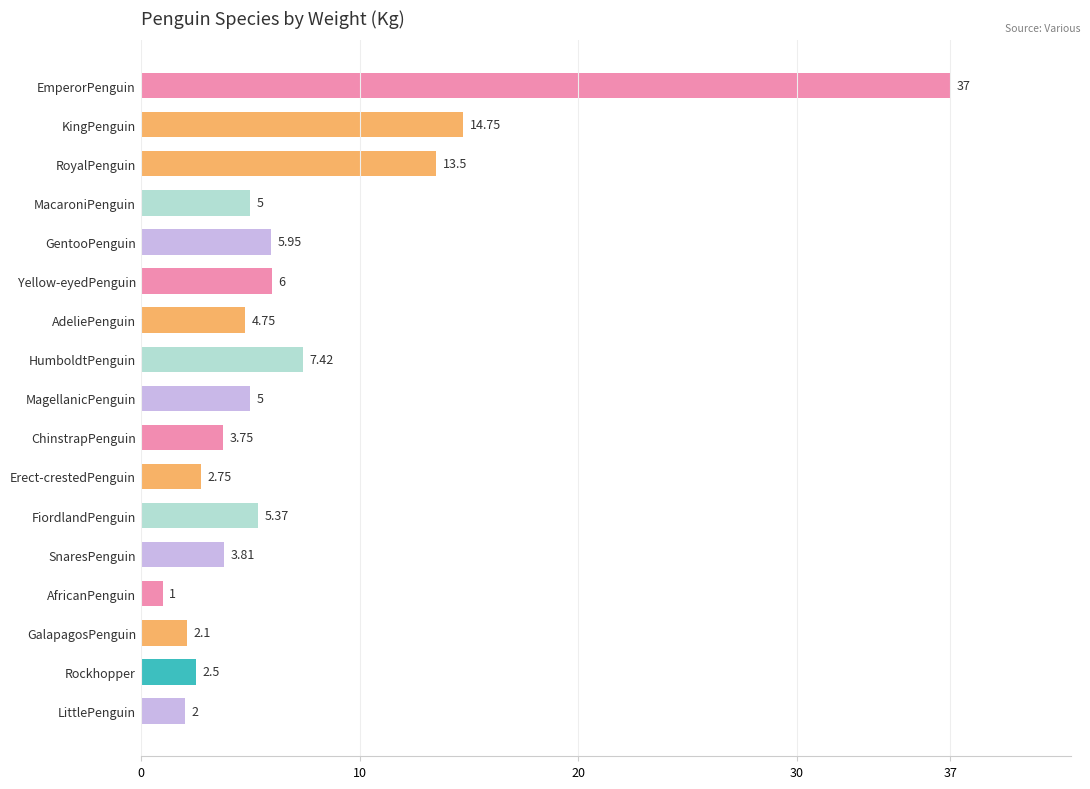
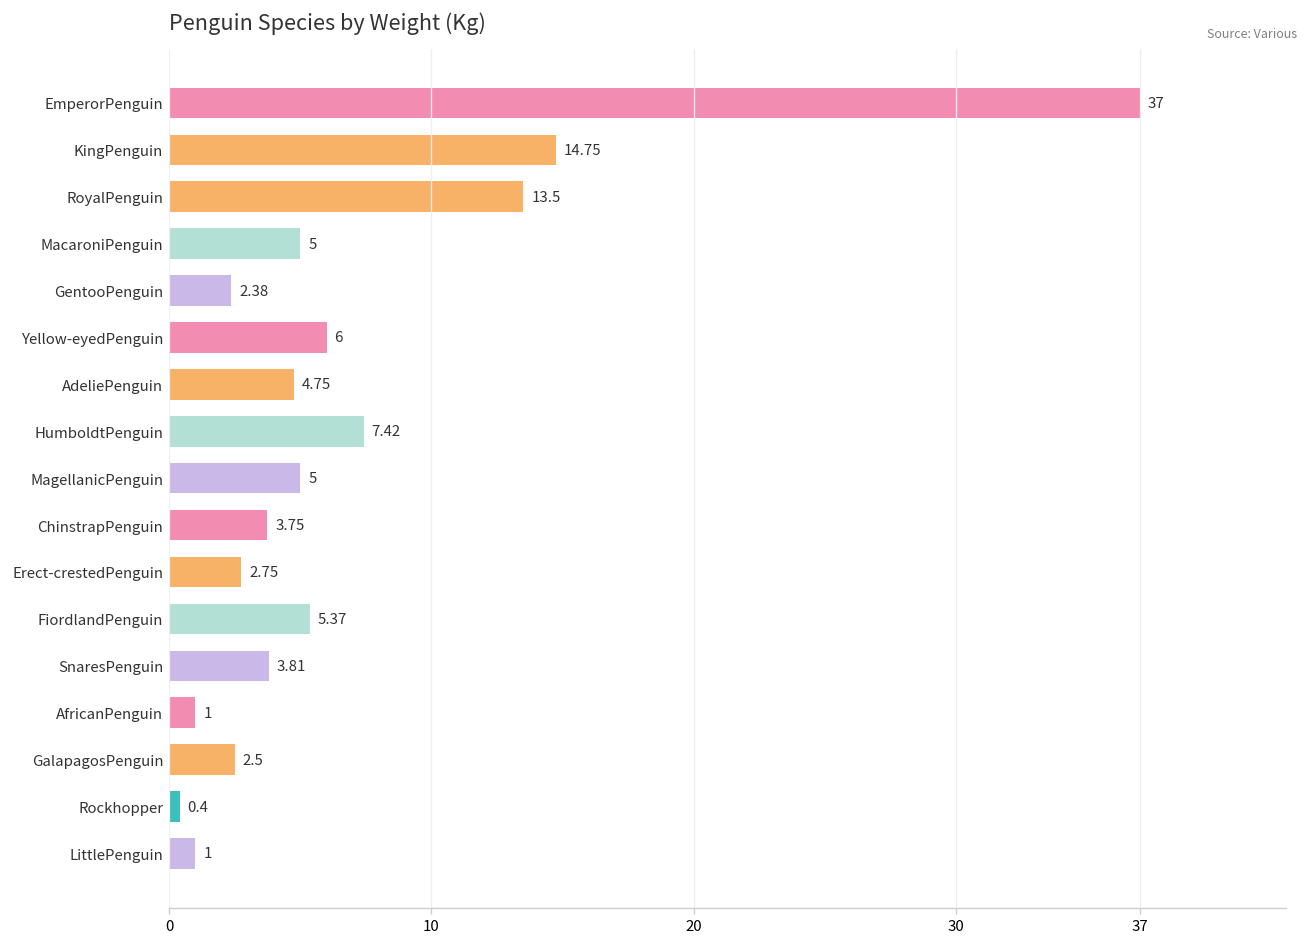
GentooPenguin: 5.95 -> 2.38
GalapagosPenguin: 2.1 -> 2.5
Rockhopper: 2.5 -> 0.4
LittlePenguin: 2 -> 1
